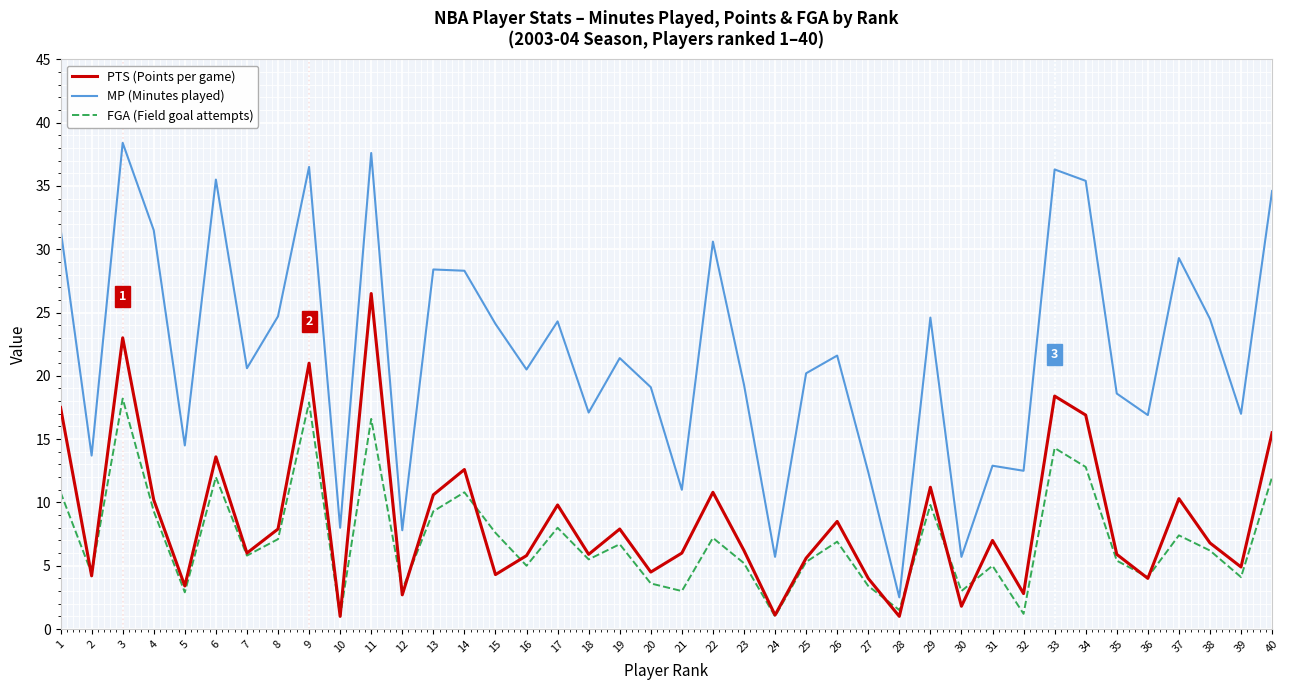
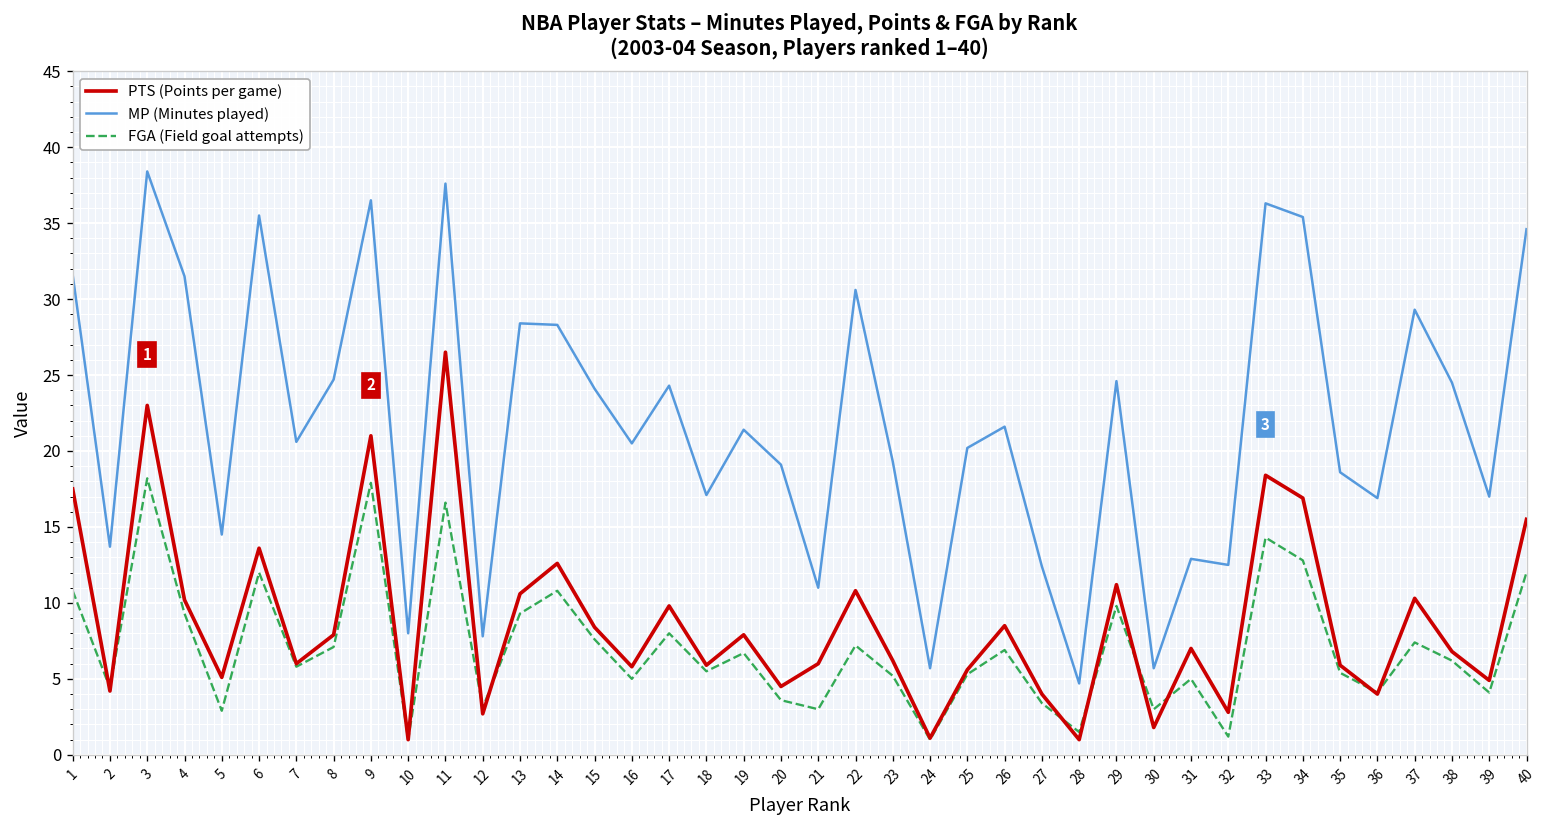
PTS (Points per game), 5: 3.4 -> 5.1
PTS (Points per game), 15: 4.3 -> 8.4
MP (Minutes played), 28: 2.5 -> 4.7
